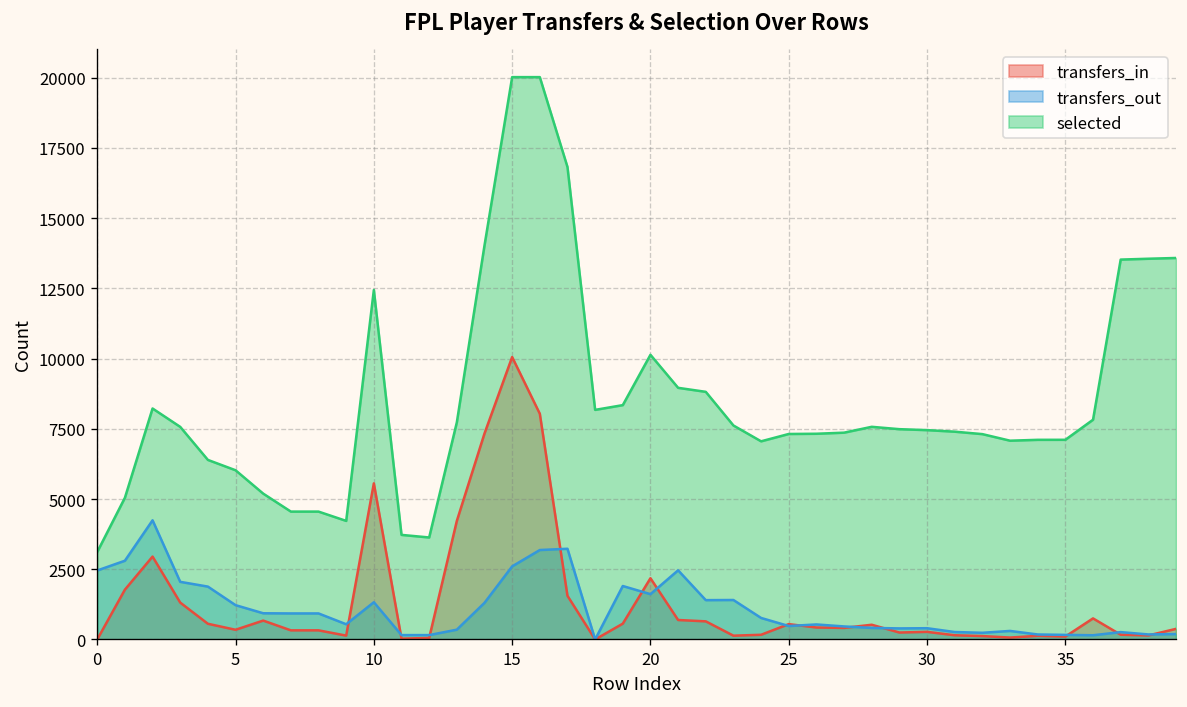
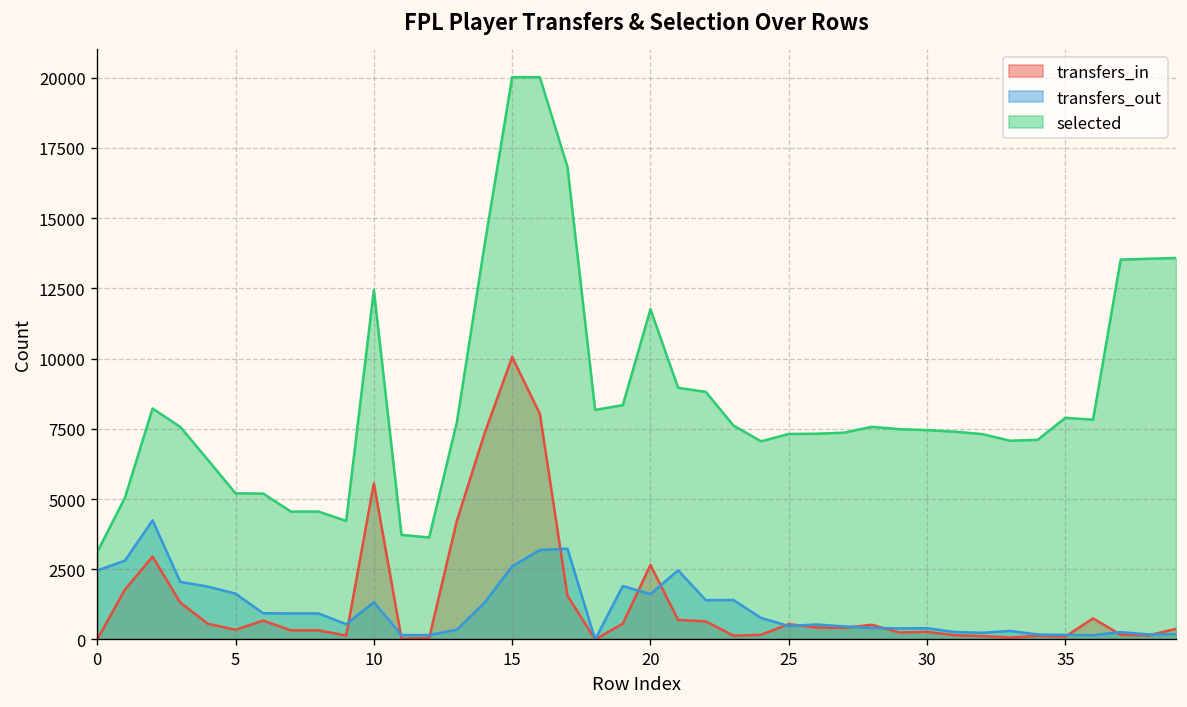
transfers_out, 5: 1200 -> 1600
selected, 5: 6000 -> 5200
transfers_in, 20: 2200 -> 2700
selected, 20: 10100 -> 11800
selected, 35: 7100 -> 7900
